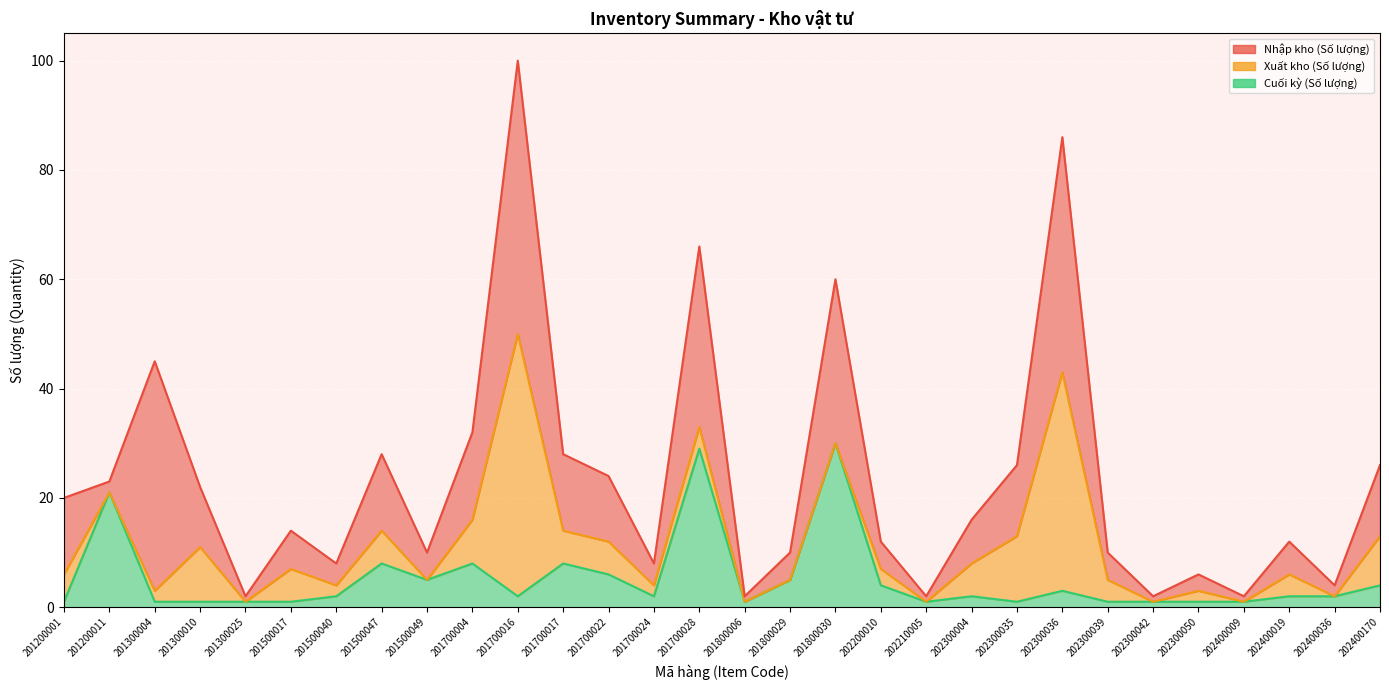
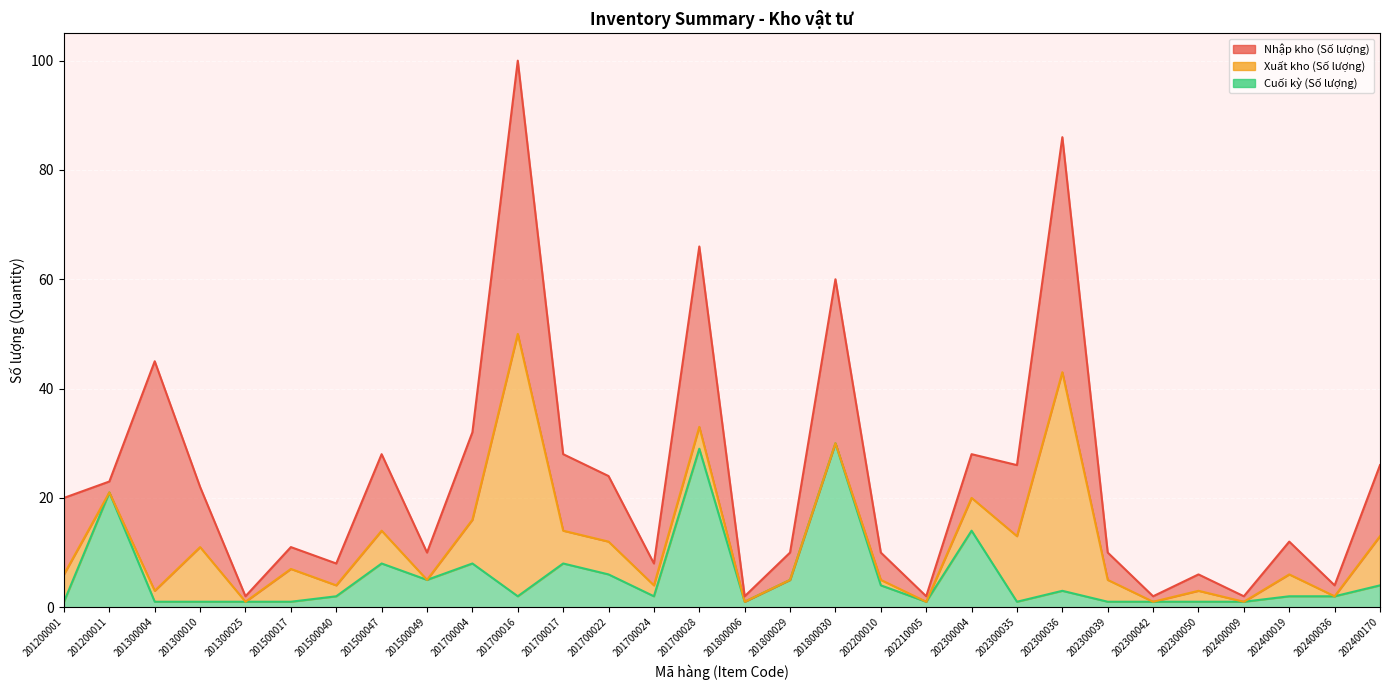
Nhập kho (Số lượng), 201500017: 7 -> 4
Xuất kho (Số lượng), 202200010: 3 -> 1
Cuối kỳ (Số lượng), 202300004: 2 -> 14
